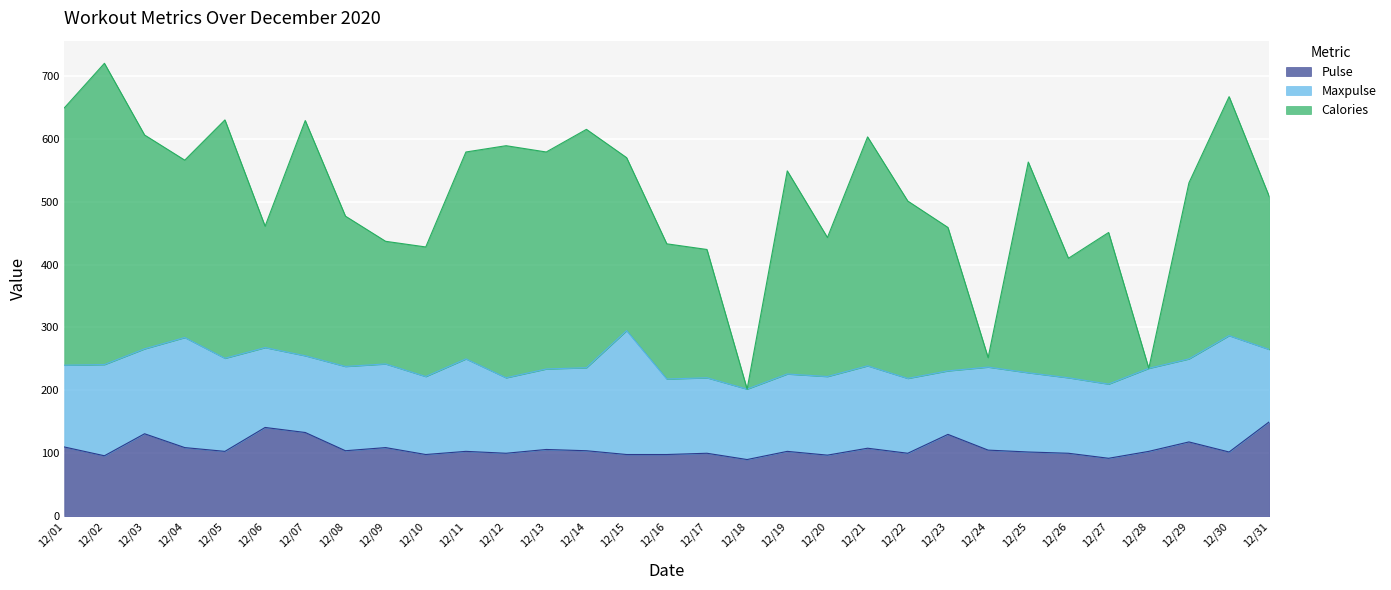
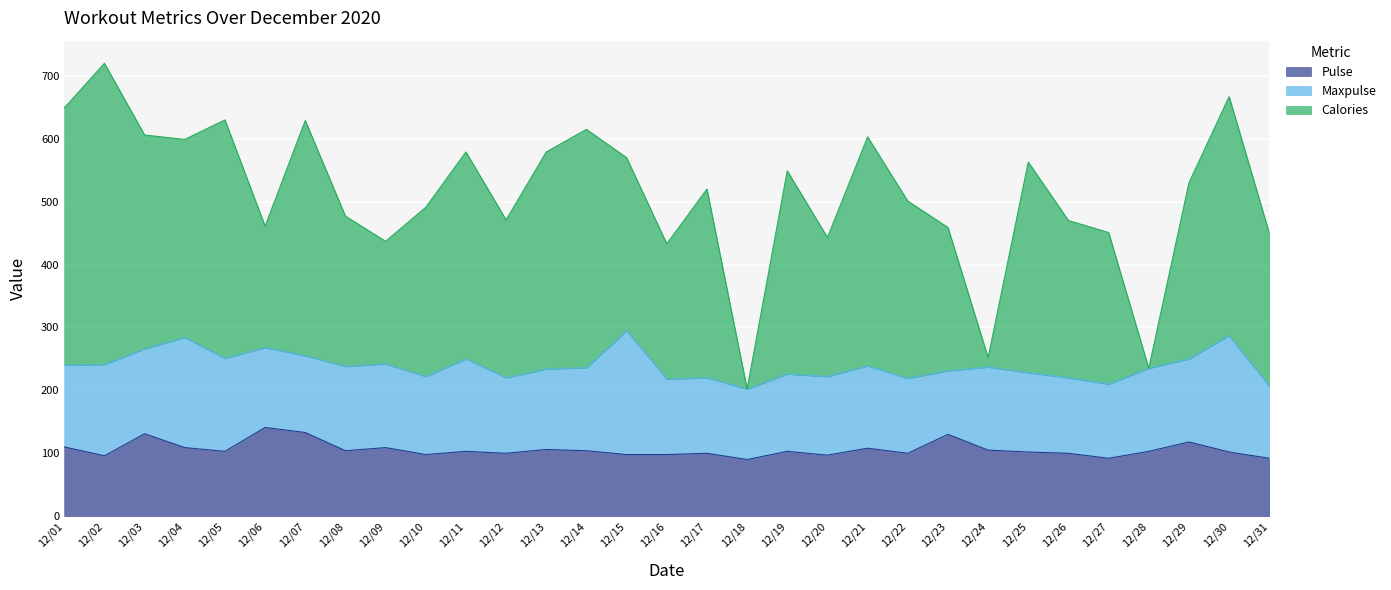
Calories, 12/04: 280 -> 320
Calories, 12/10: 210 -> 270
Calories, 12/12: 370 -> 250
Calories, 12/17: 200 -> 300
Calories, 12/26: 190 -> 250
Pulse, 12/31: 150 -> 90
